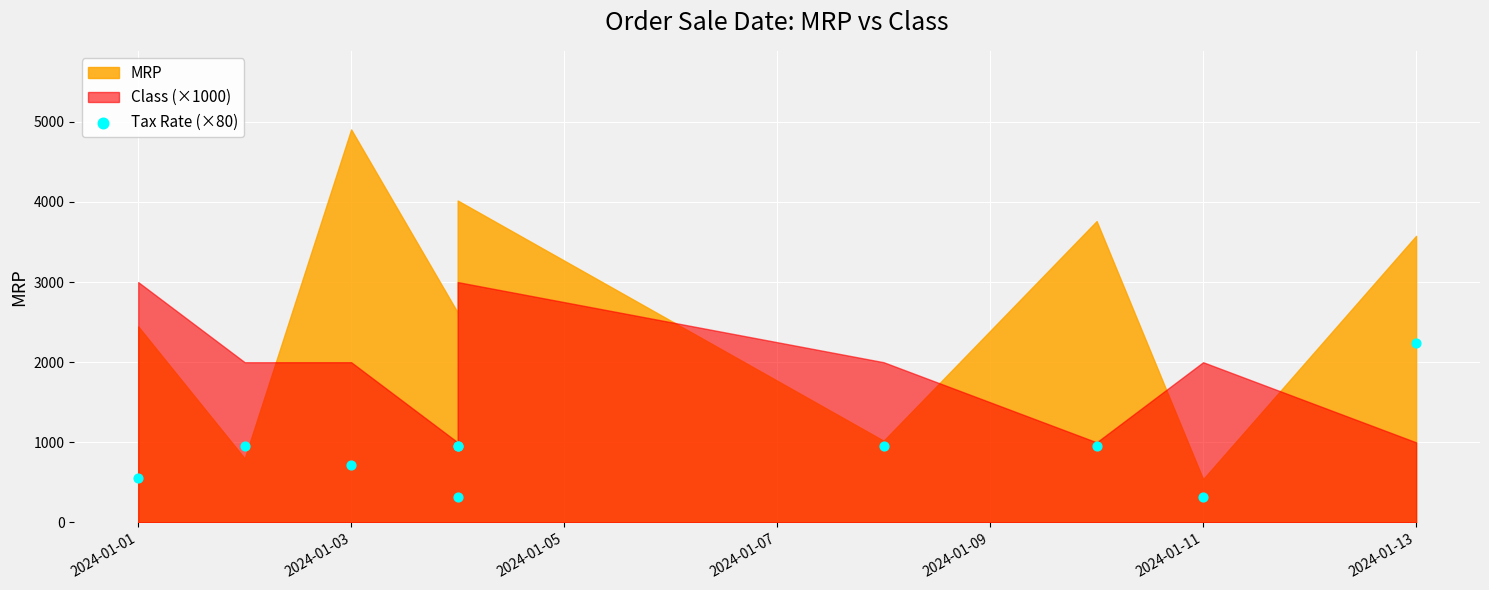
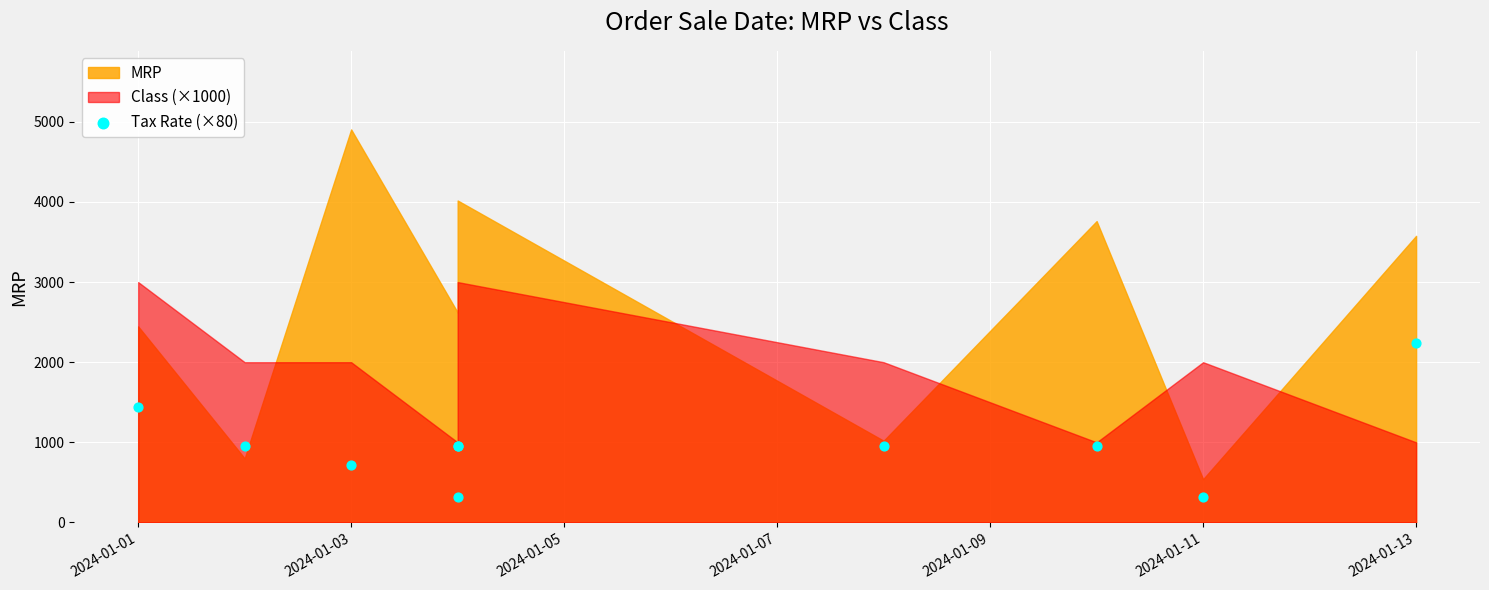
Tax Rate (×80), 2024-01-01: 600 -> 1400
